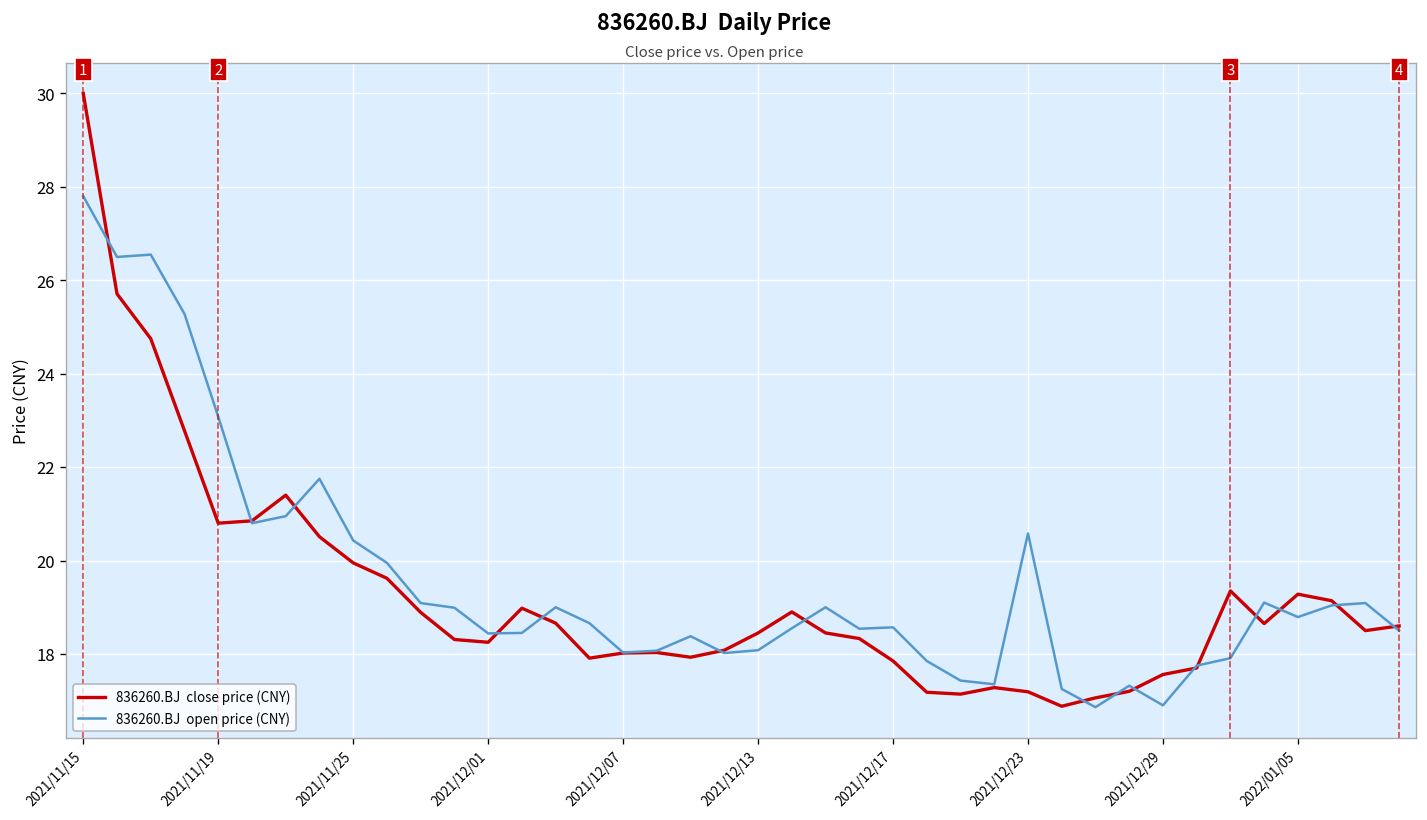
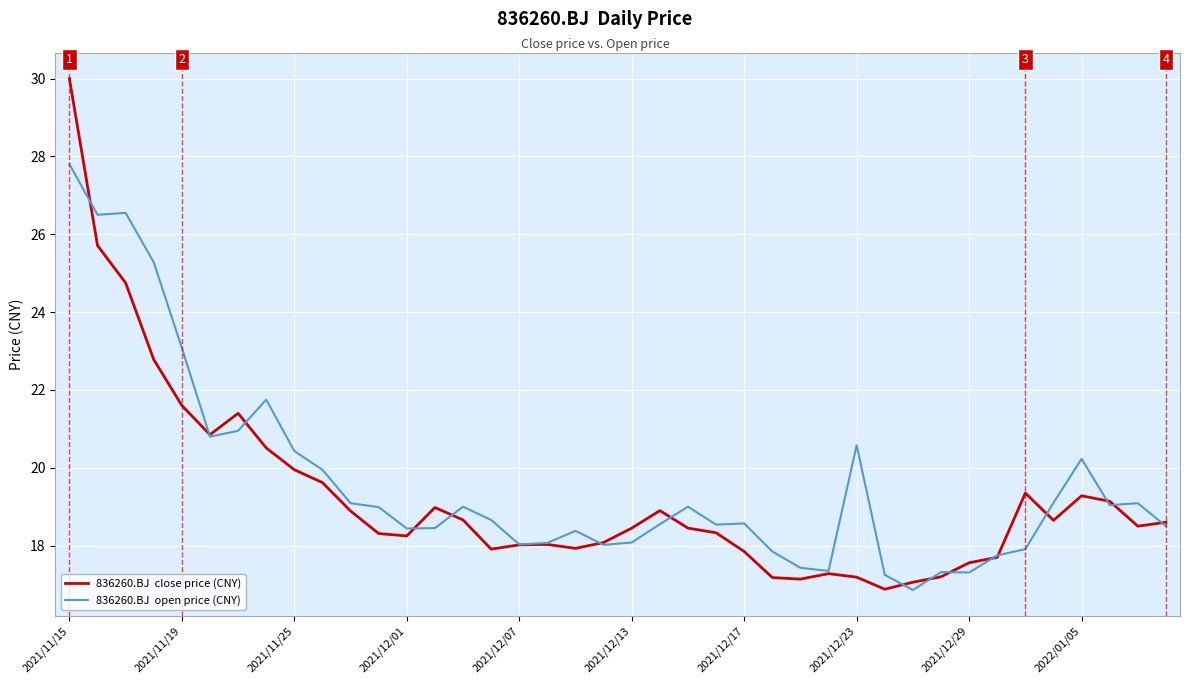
836260.BJ close price (CNY), 2021/11/19: 20.8 -> 21.6
836260.BJ open price (CNY), 2021/12/29: 16.9 -> 17.3
836260.BJ open price (CNY), 2022/01/05: 18.8 -> 20.2
